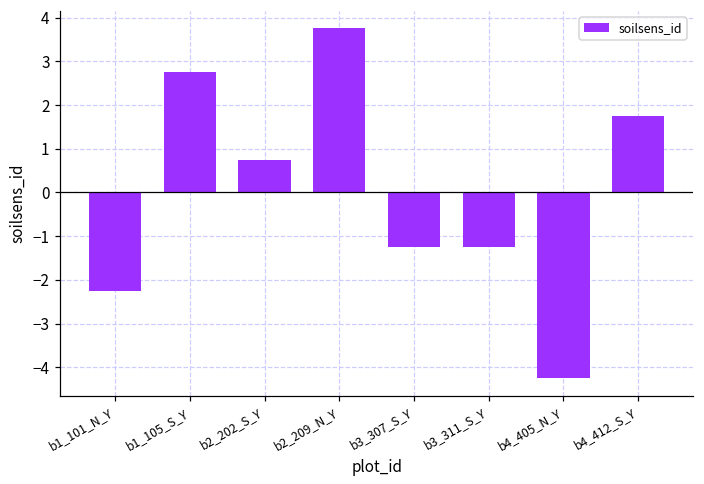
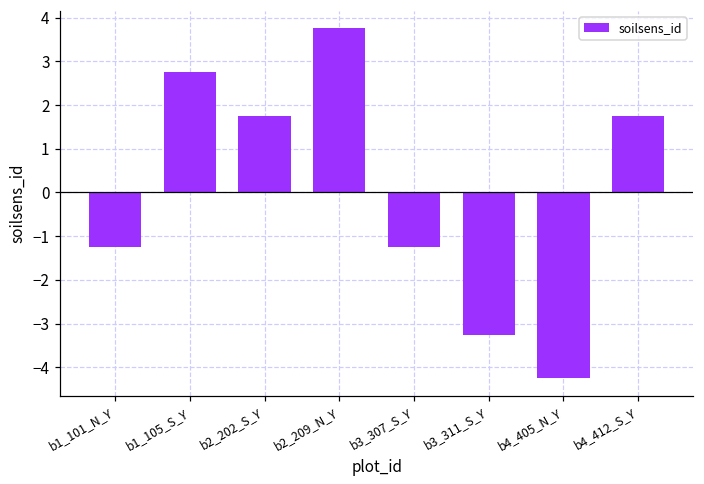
b1_101_N_Y: -2.3 -> -1.3
b2_202_S_Y: 0.8 -> 1.8
b3_311_S_Y: -1.3 -> -3.3
